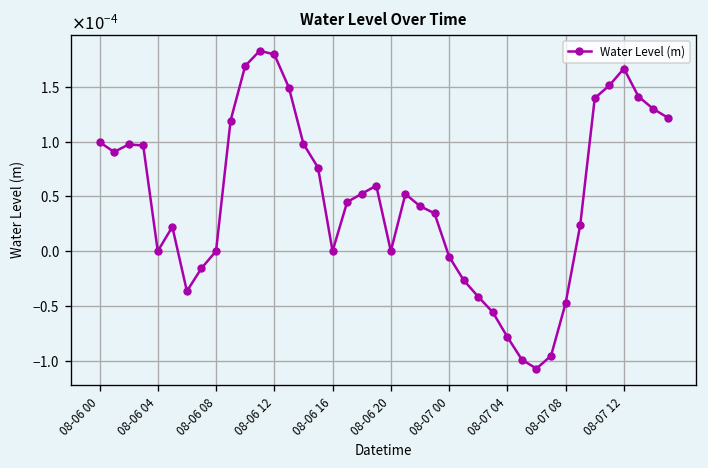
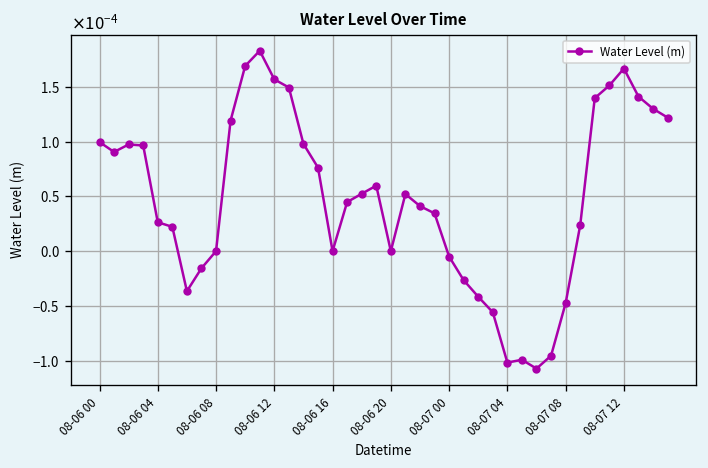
08-06 04: 0.00000 -> 0.00003
08-06 12: 0.00018 -> 0.00016
08-07 04: -0.00008 -> -0.00010
